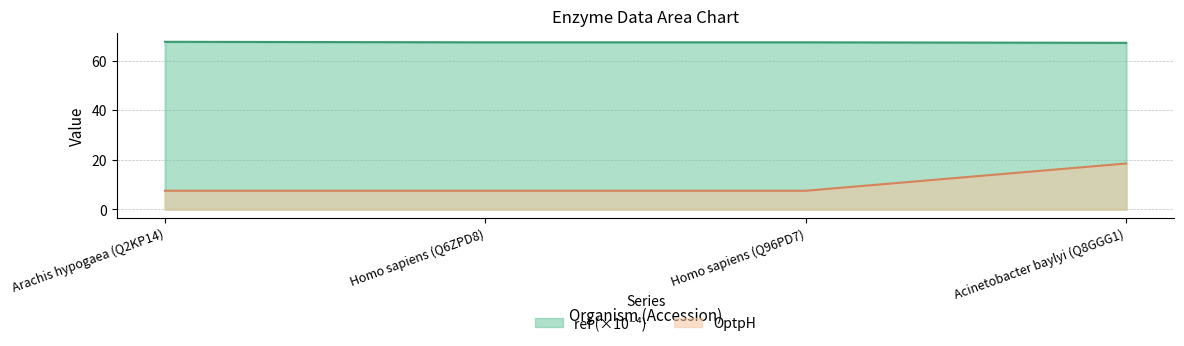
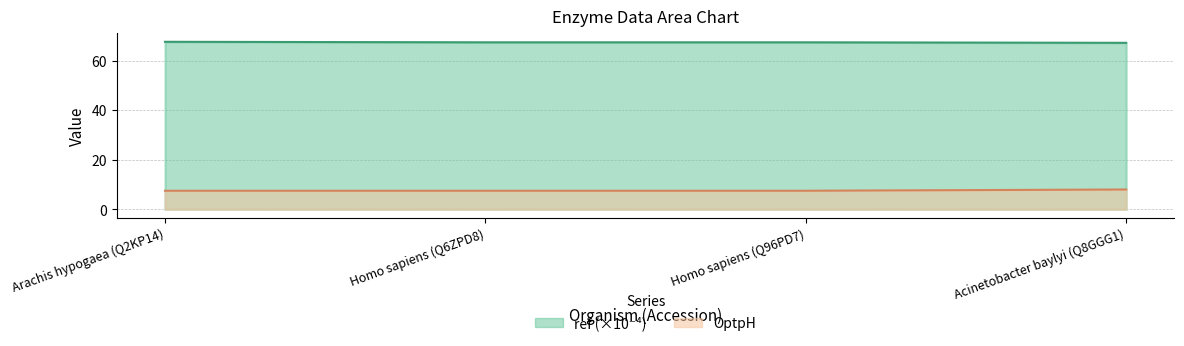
OptpH, Acinetobacter baylyi (Q8GGG1): 19 -> 8
